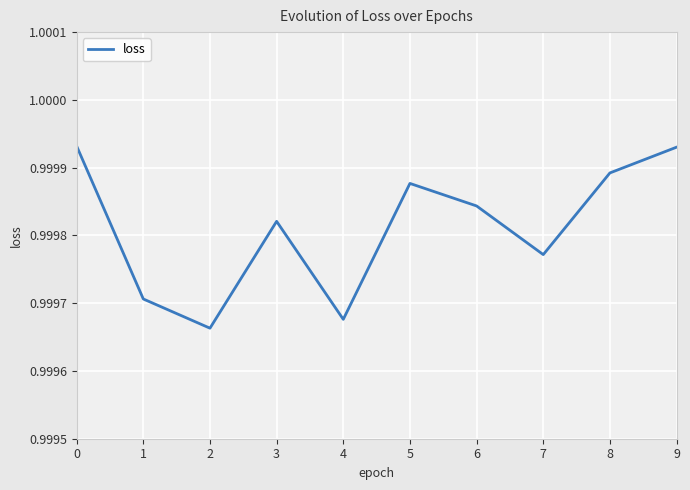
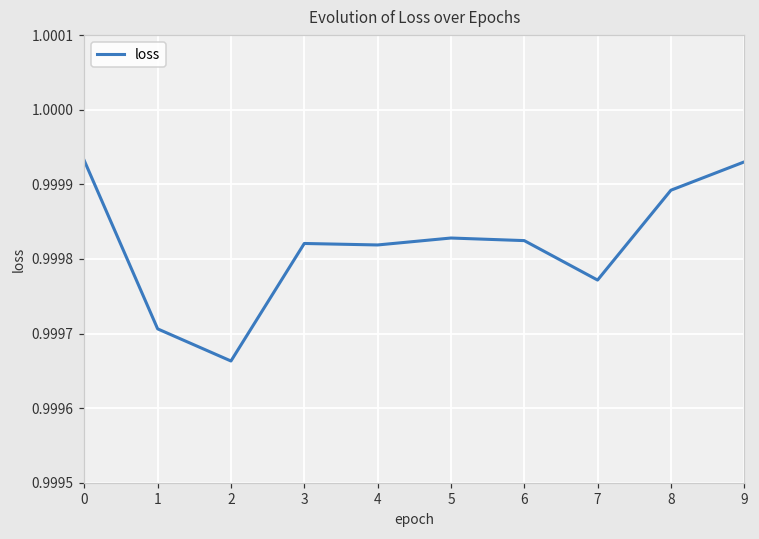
4: 0.99968 -> 0.99982
5: 0.99988 -> 0.99983
6: 0.99984 -> 0.99982
